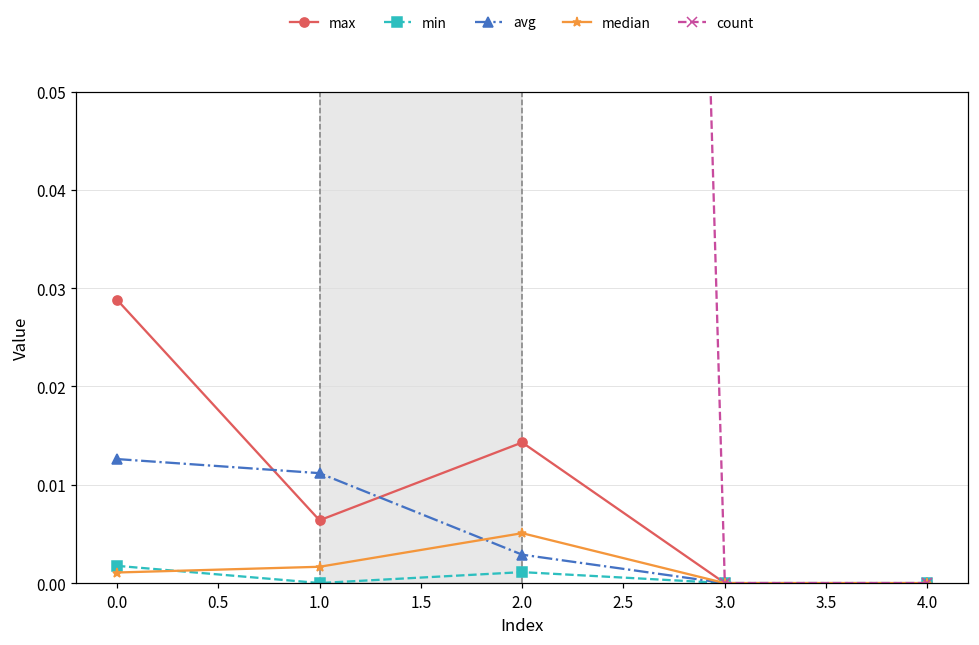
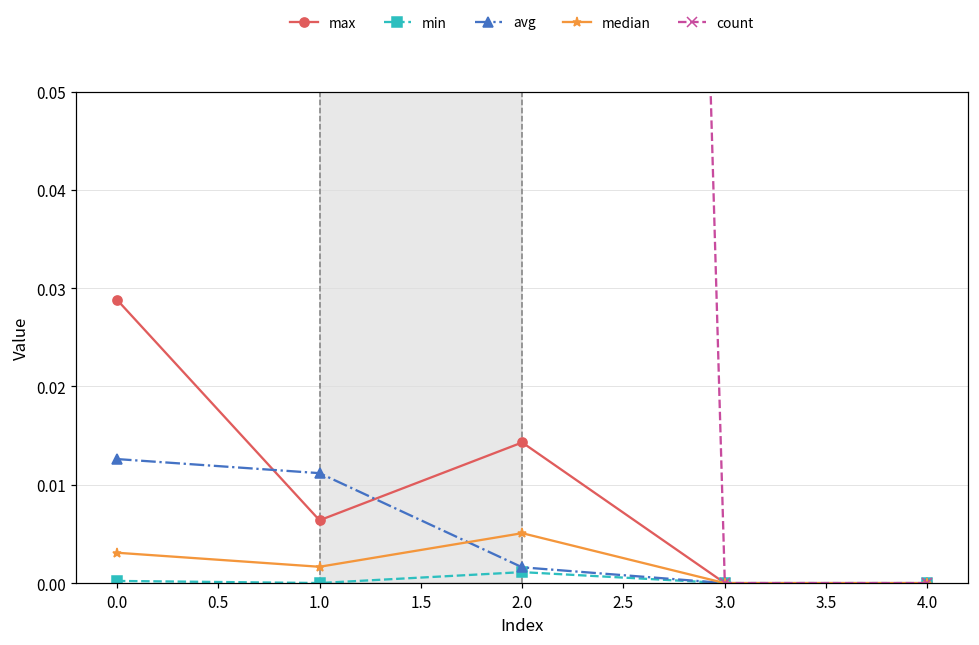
min, 0.0: 0.002 -> 0.000
median, 0.0: 0.001 -> 0.003
avg, 2.0: 0.003 -> 0.002
